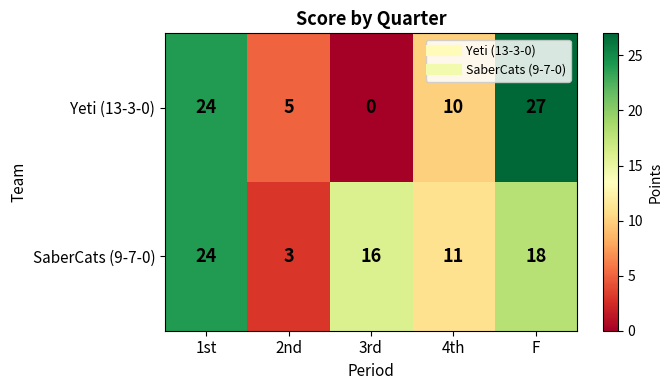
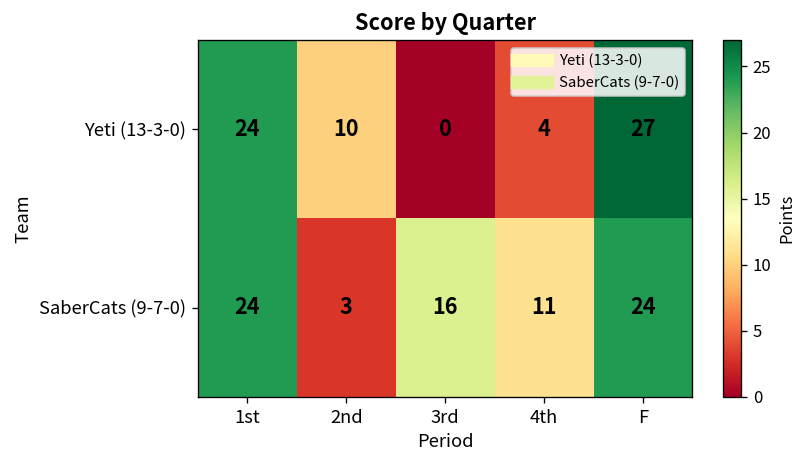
Yeti (13-3-0), 2nd: 5 -> 10
Yeti (13-3-0), 4th: 10 -> 4
SaberCats (9-7-0), F: 18 -> 24
